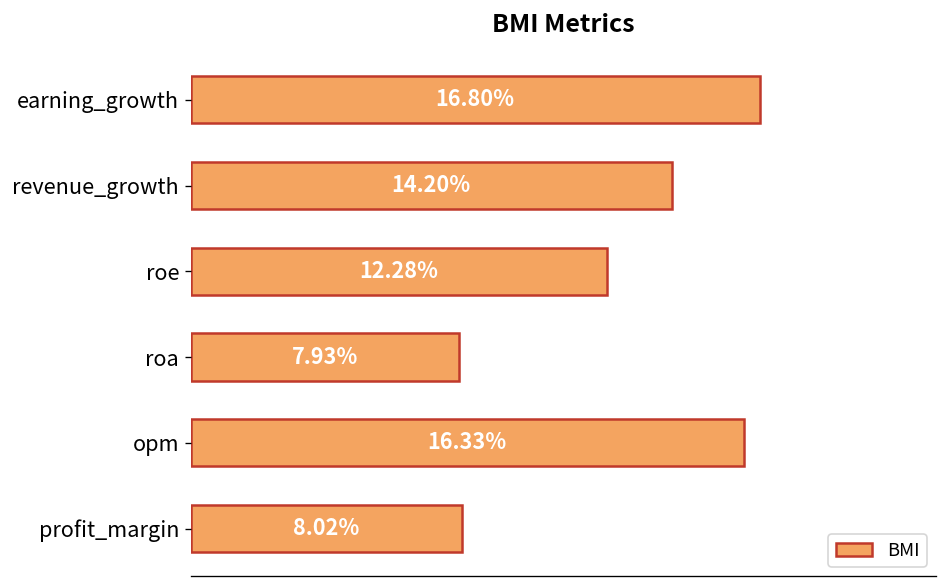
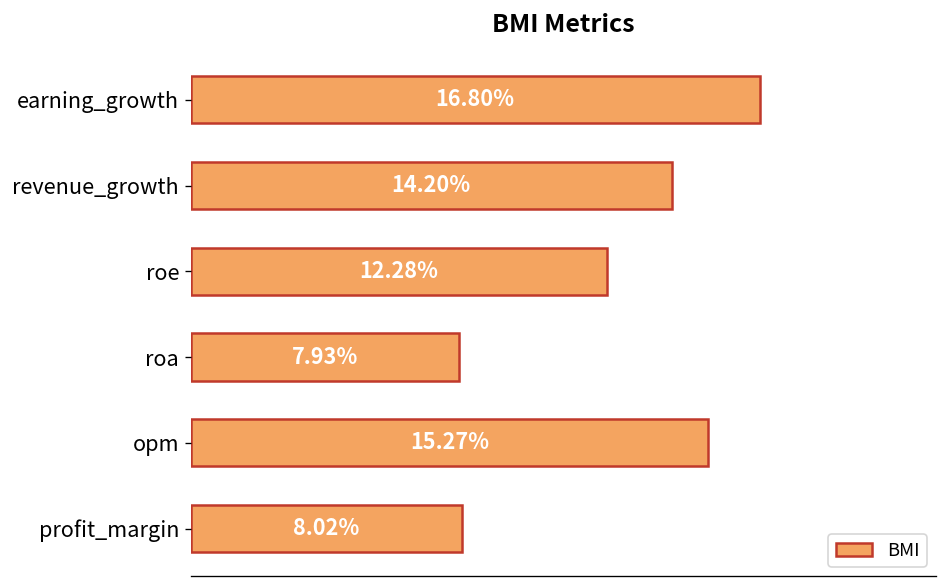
opm: 16.33% -> 15.27%
